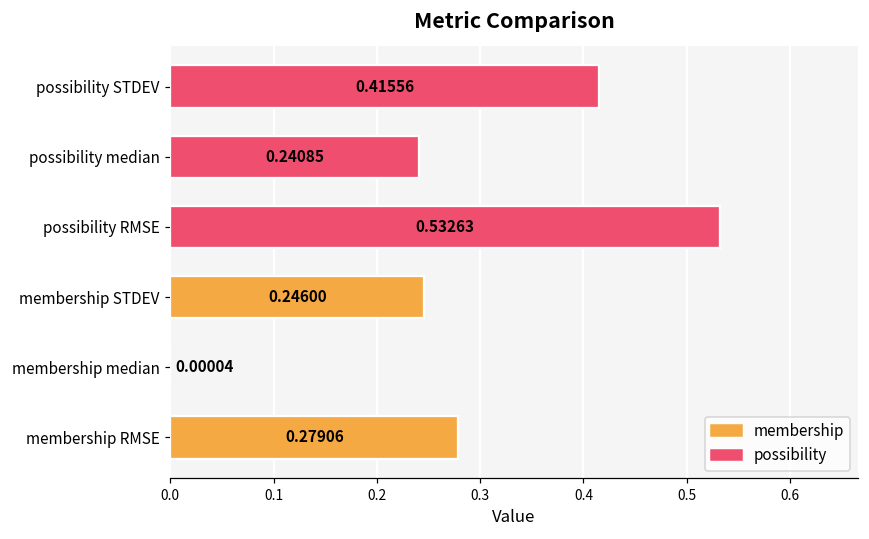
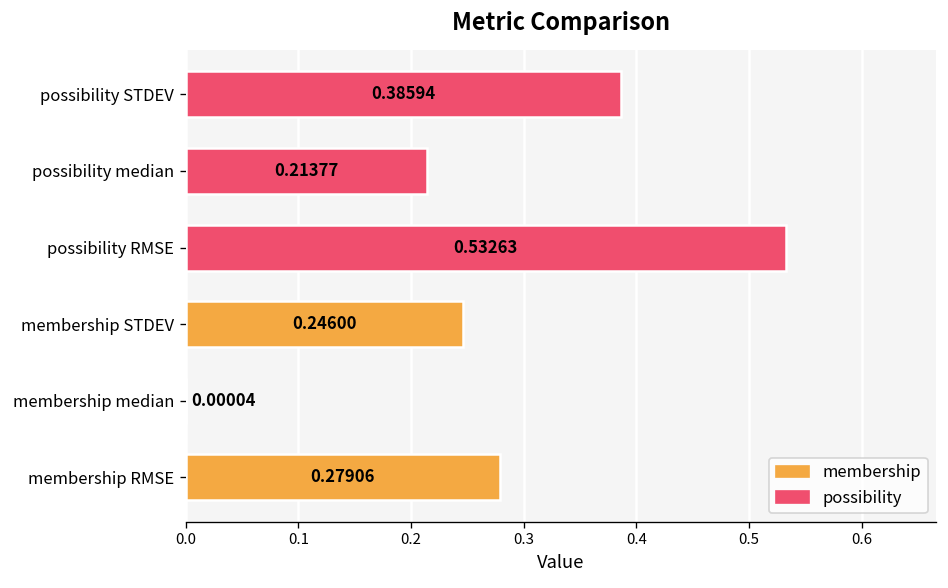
possibility STDEV: 0.41556 -> 0.38594
possibility median: 0.24085 -> 0.21377
